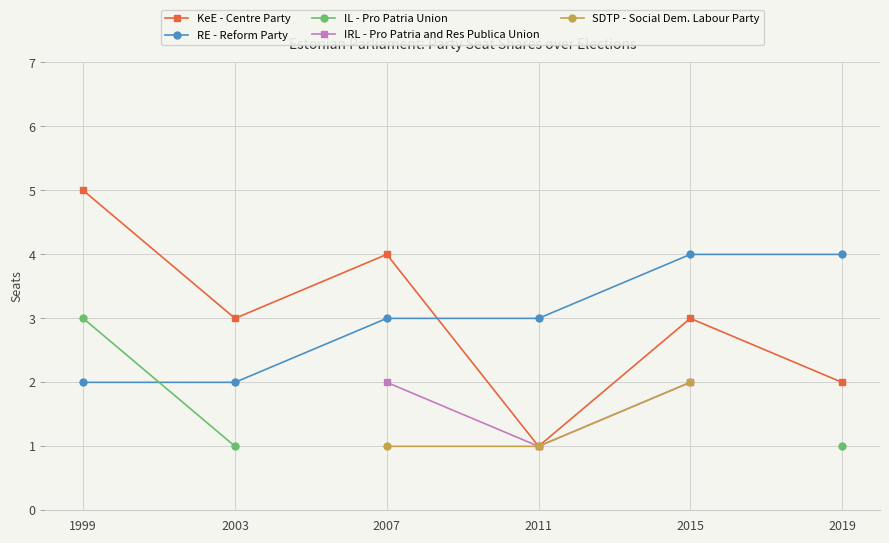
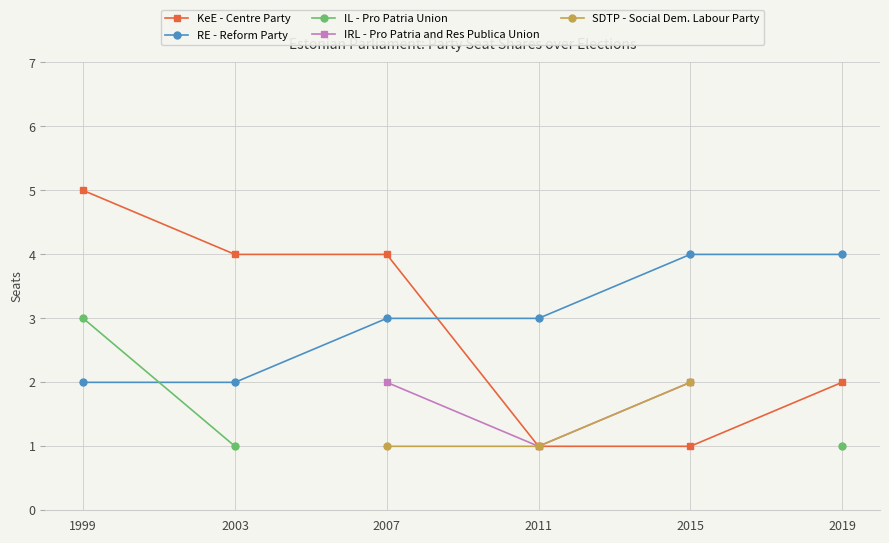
KeE - Centre Party, 2003: 3 -> 4
KeE - Centre Party, 2015: 3 -> 1
